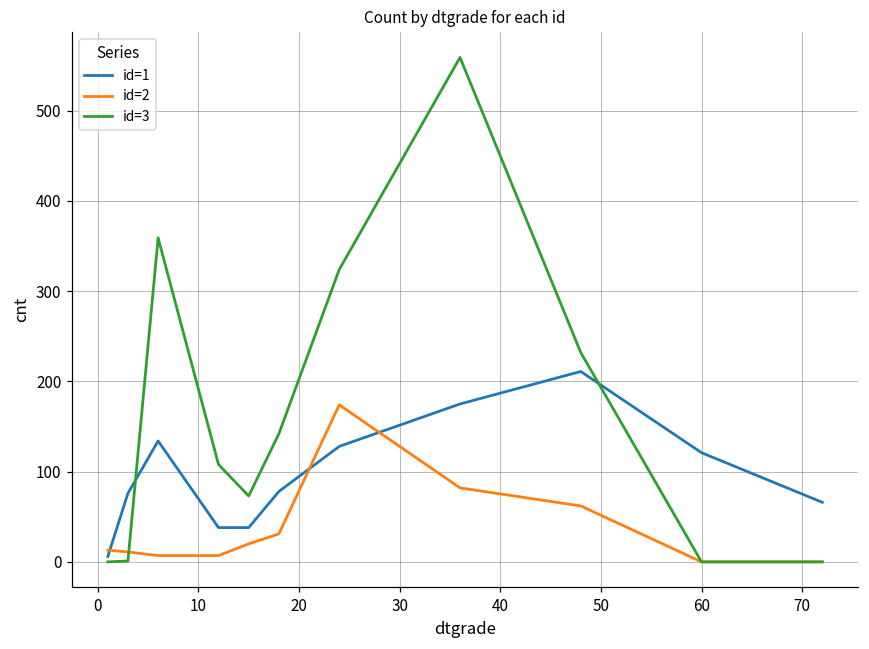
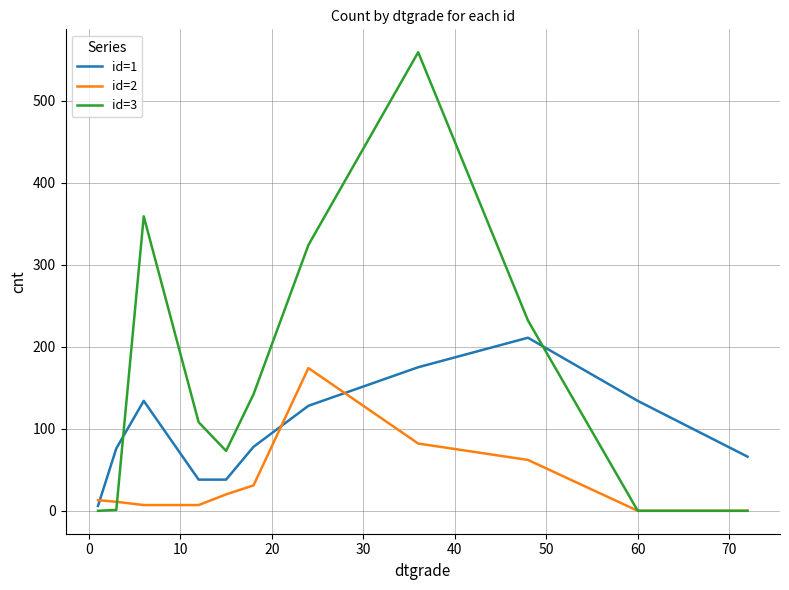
id=1, 60: 120 -> 130
